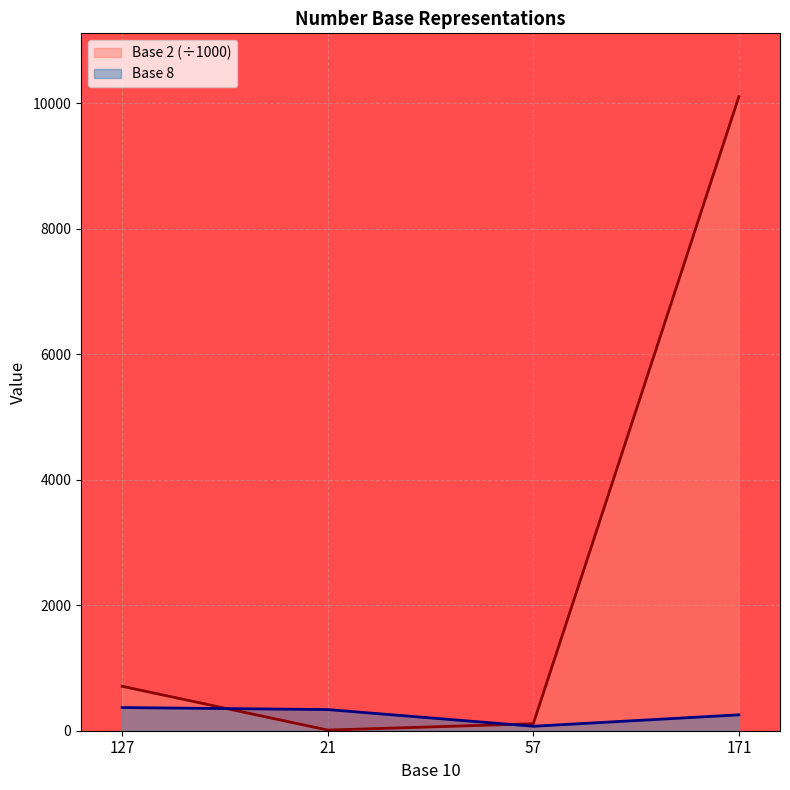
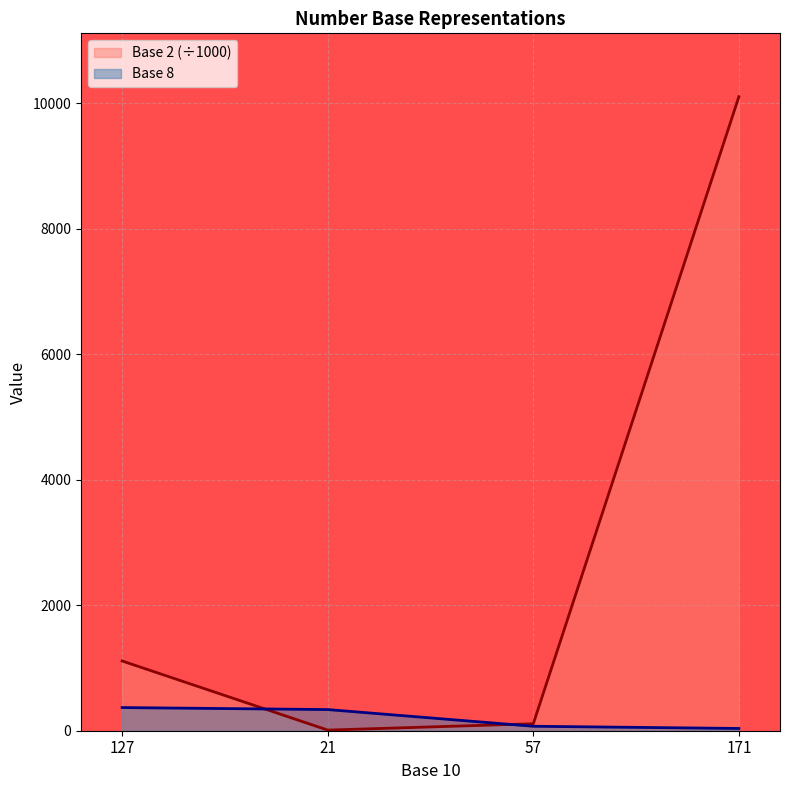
Base 2 (÷1000), 127: 700 -> 1100
Base 8, 171: 300 -> 0
